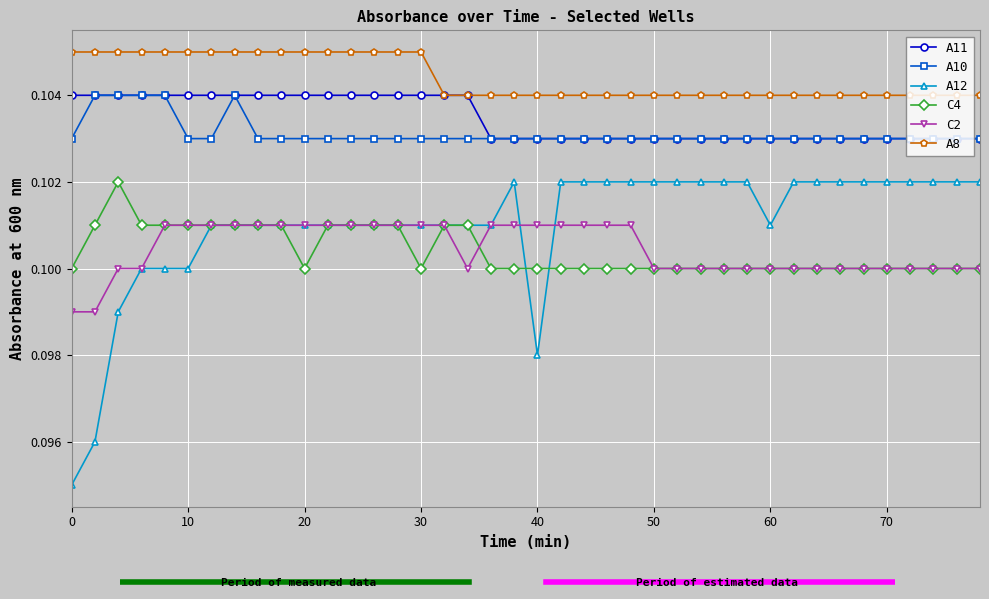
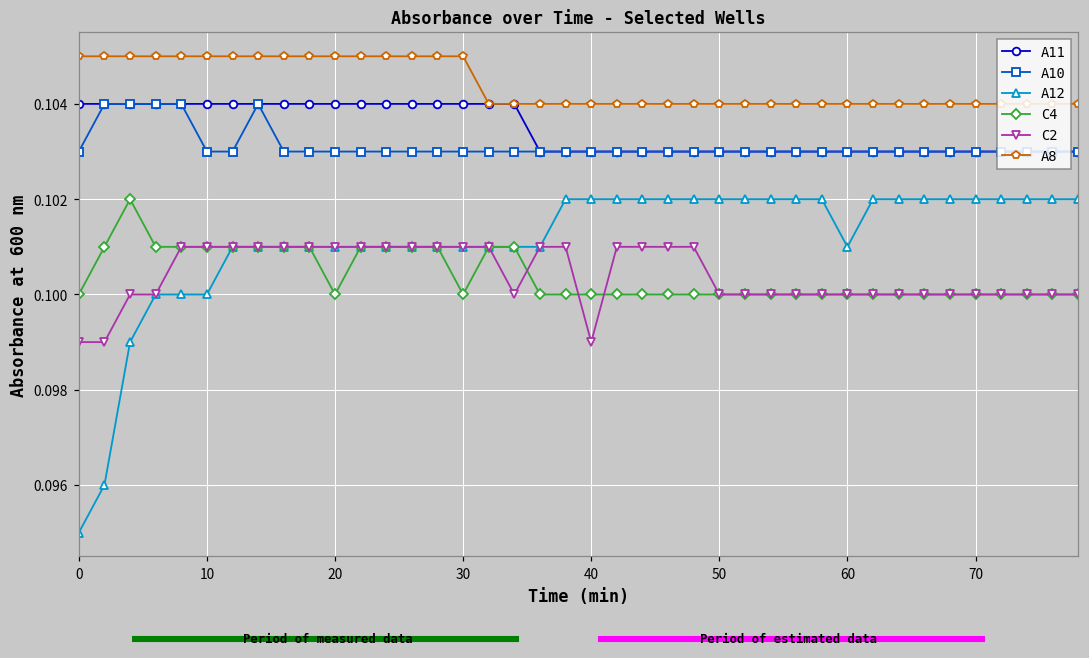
Absorbance over Time - Selected Wells, A12, 40: 0.098 -> 0.102
Absorbance over Time - Selected Wells, C2, 40: 0.101 -> 0.099
